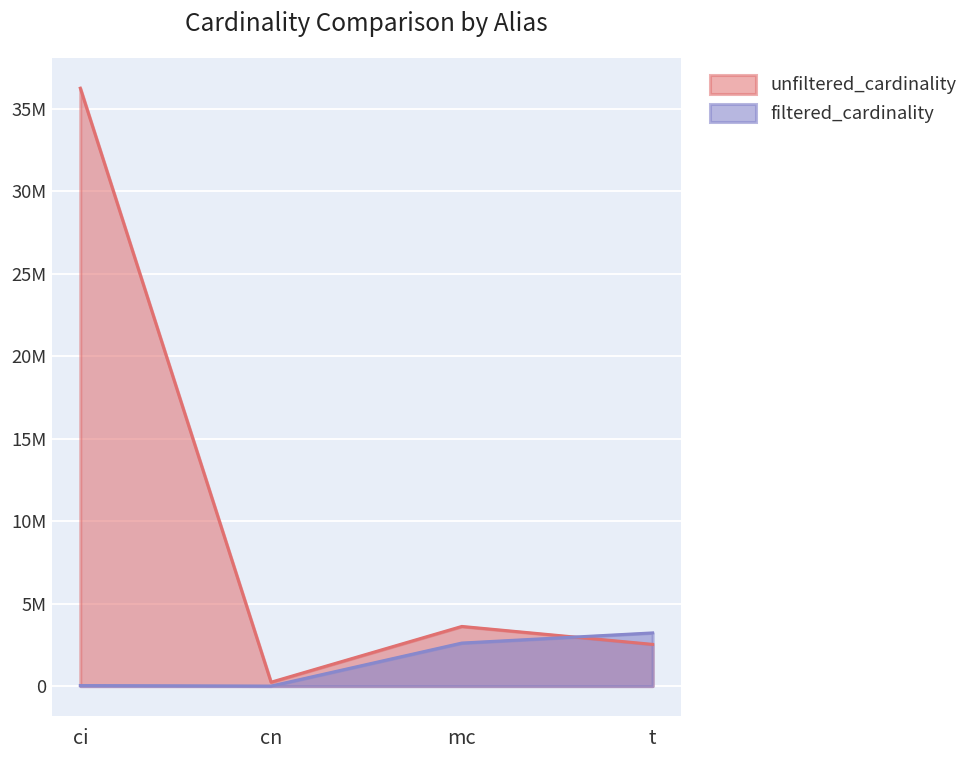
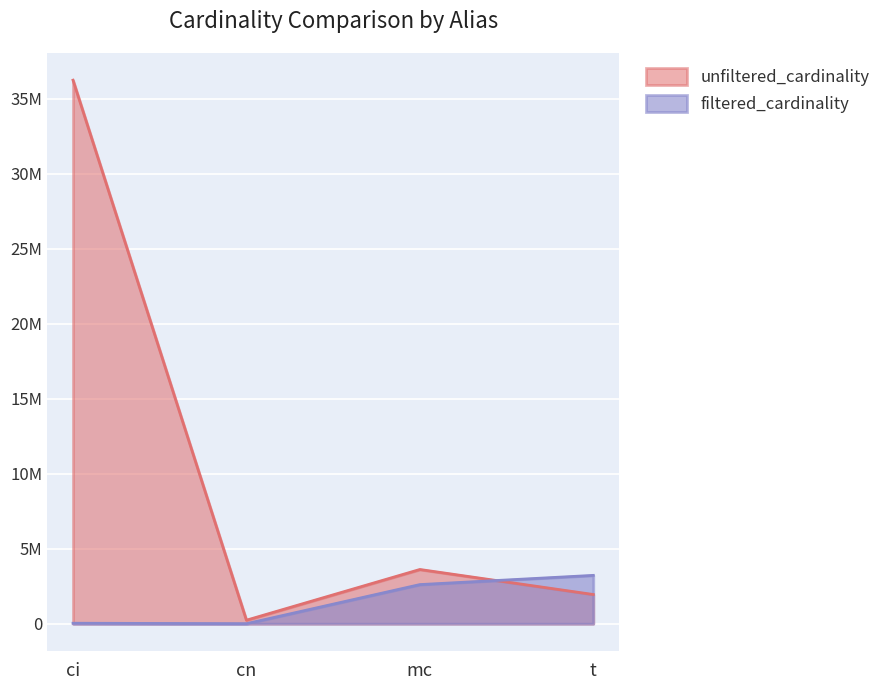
unfiltered_cardinality, t: 2500000 -> 1900000
